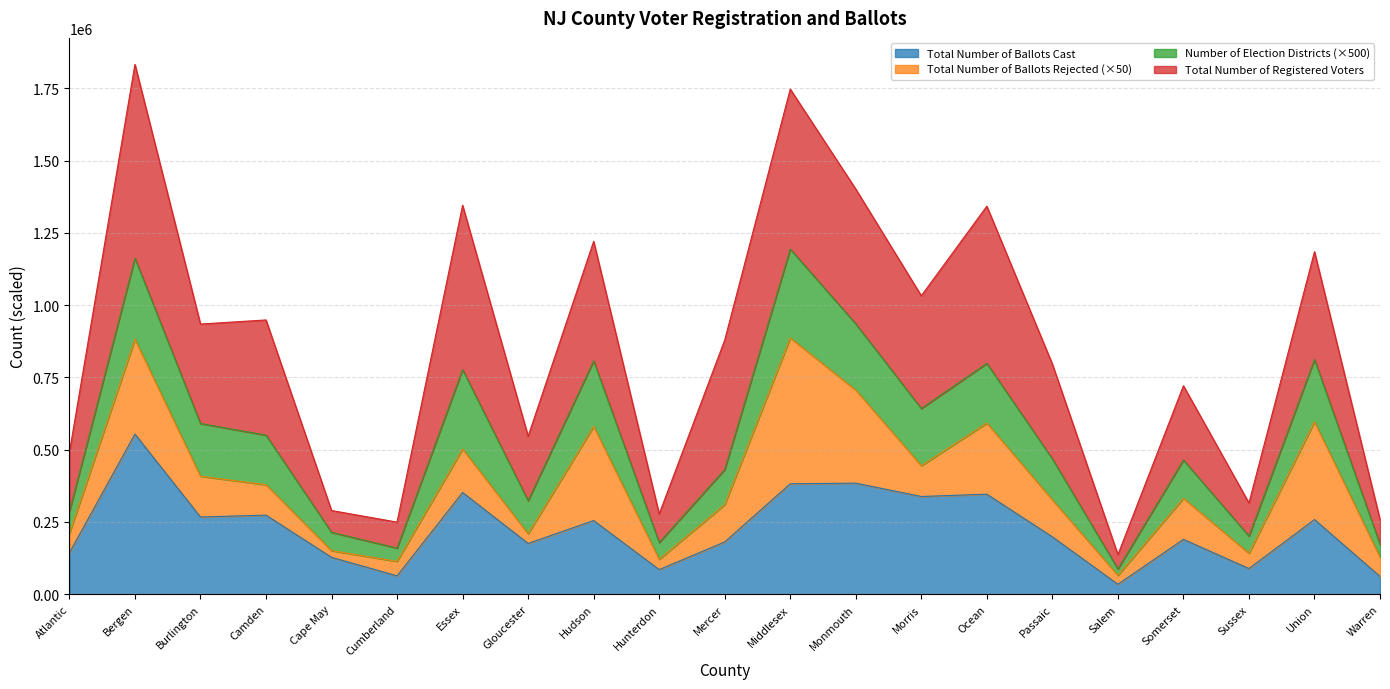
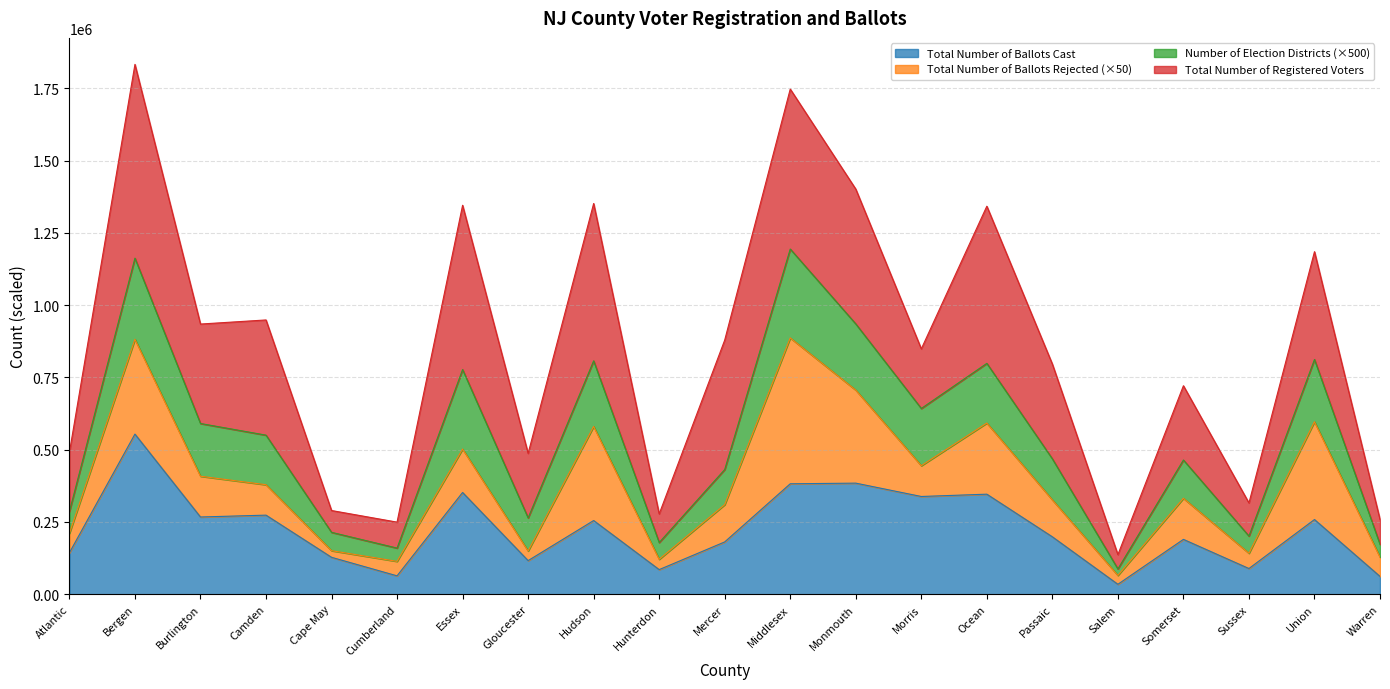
Total Number of Ballots Cast, Gloucester: 180000 -> 120000
Total Number of Registered Voters, Hudson: 410000 -> 540000
Total Number of Registered Voters, Morris: 390000 -> 210000
